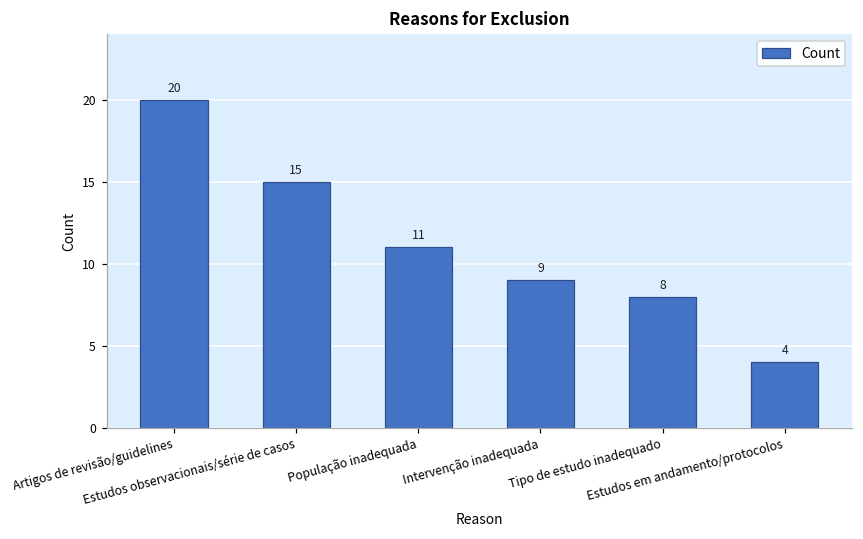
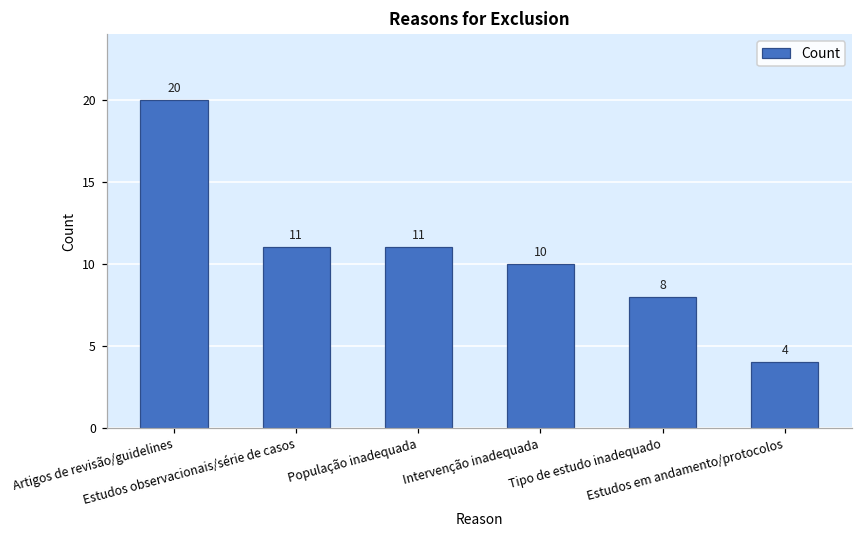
Estudos observacionais/série de casos: 15 -> 11
Intervenção inadequada: 9 -> 10
